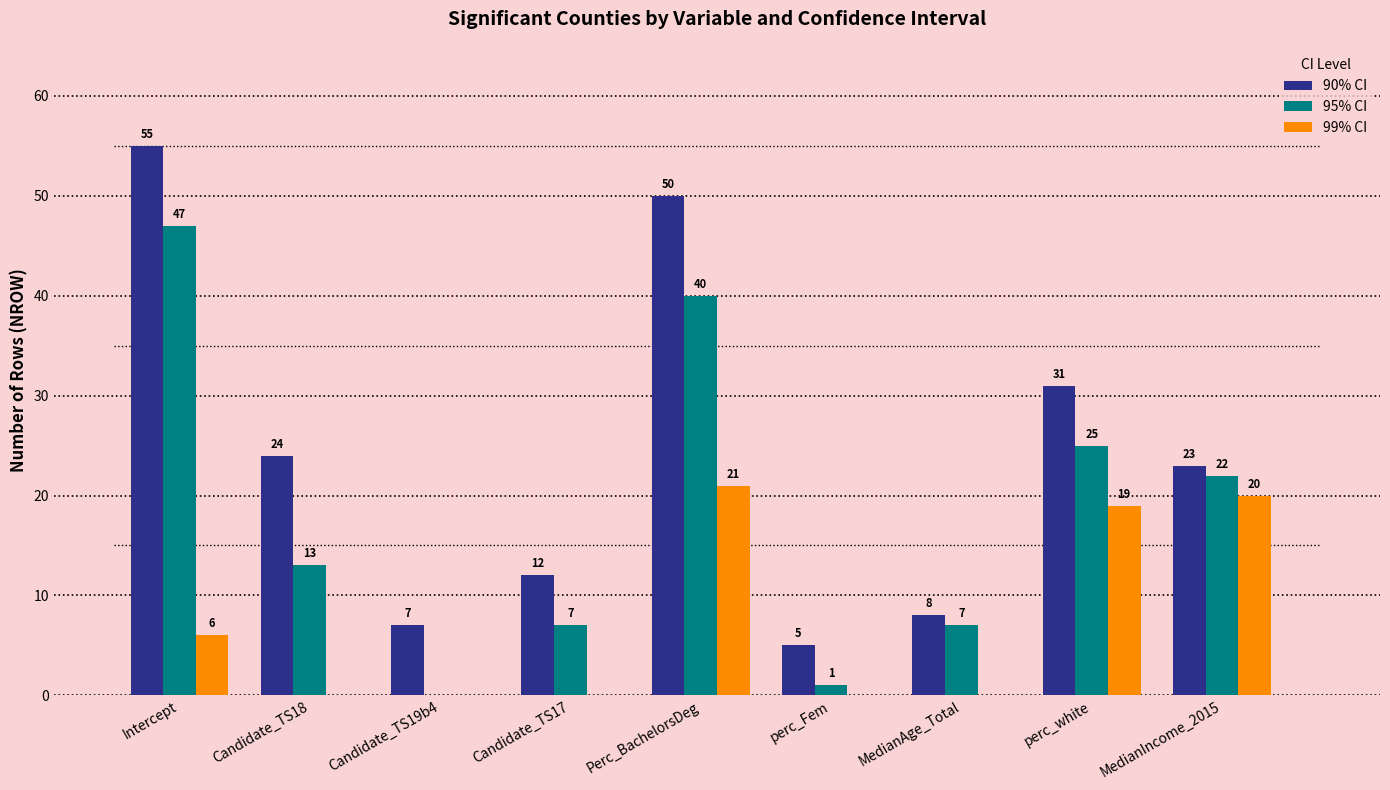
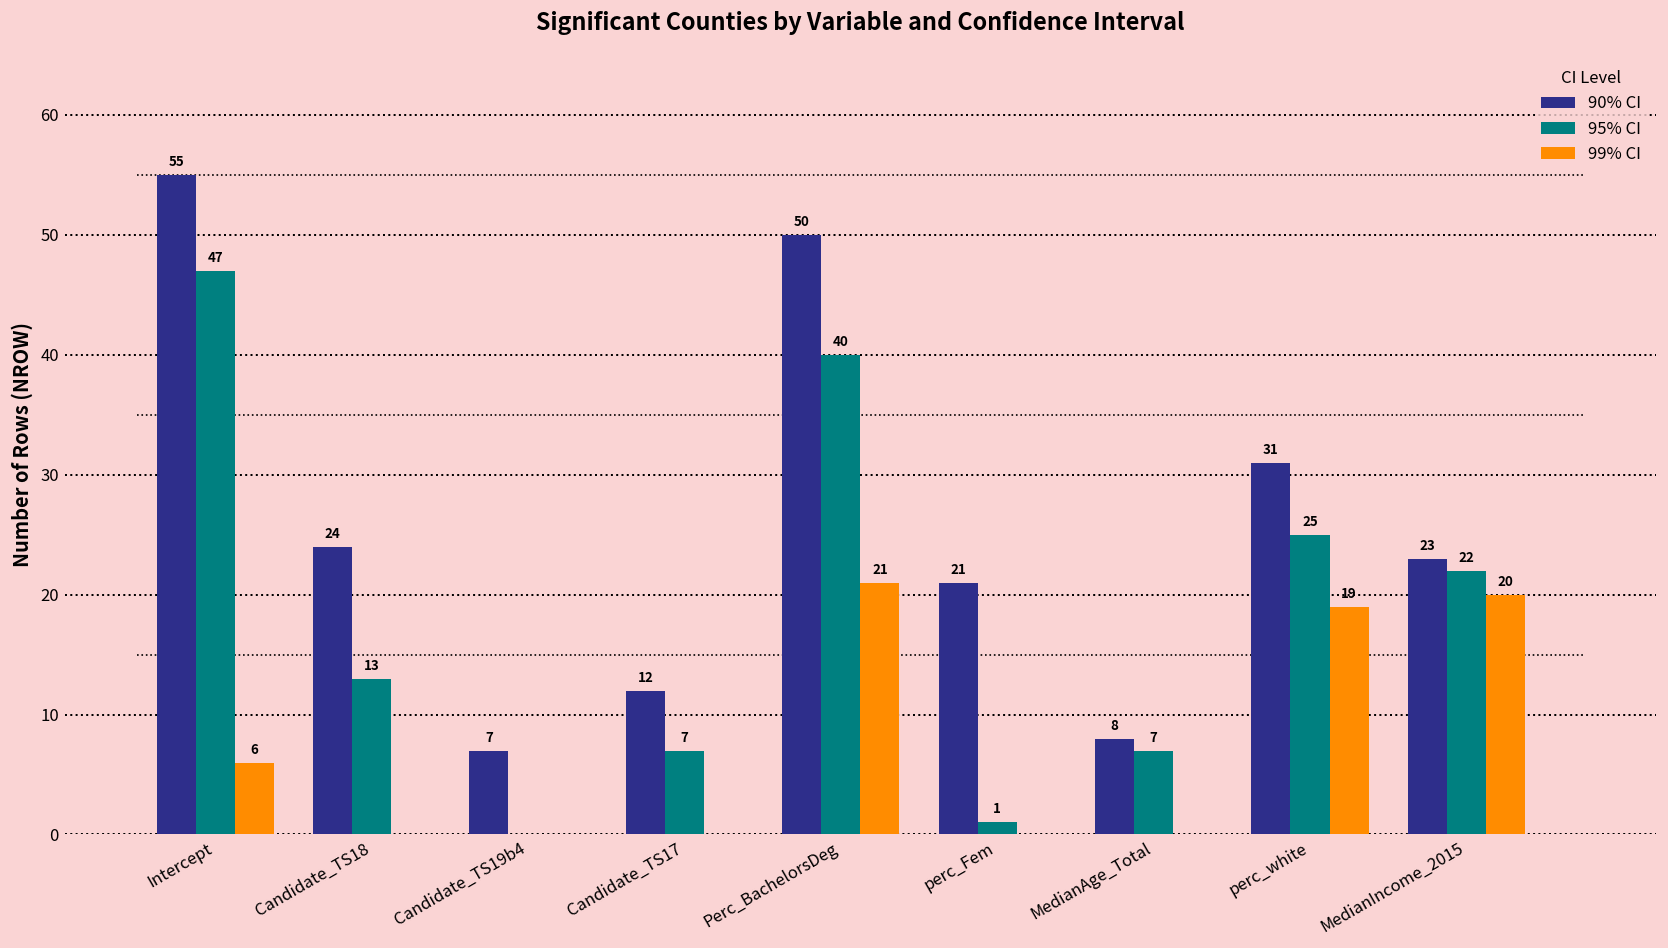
90% CI, perc_Fem: 5 -> 21
